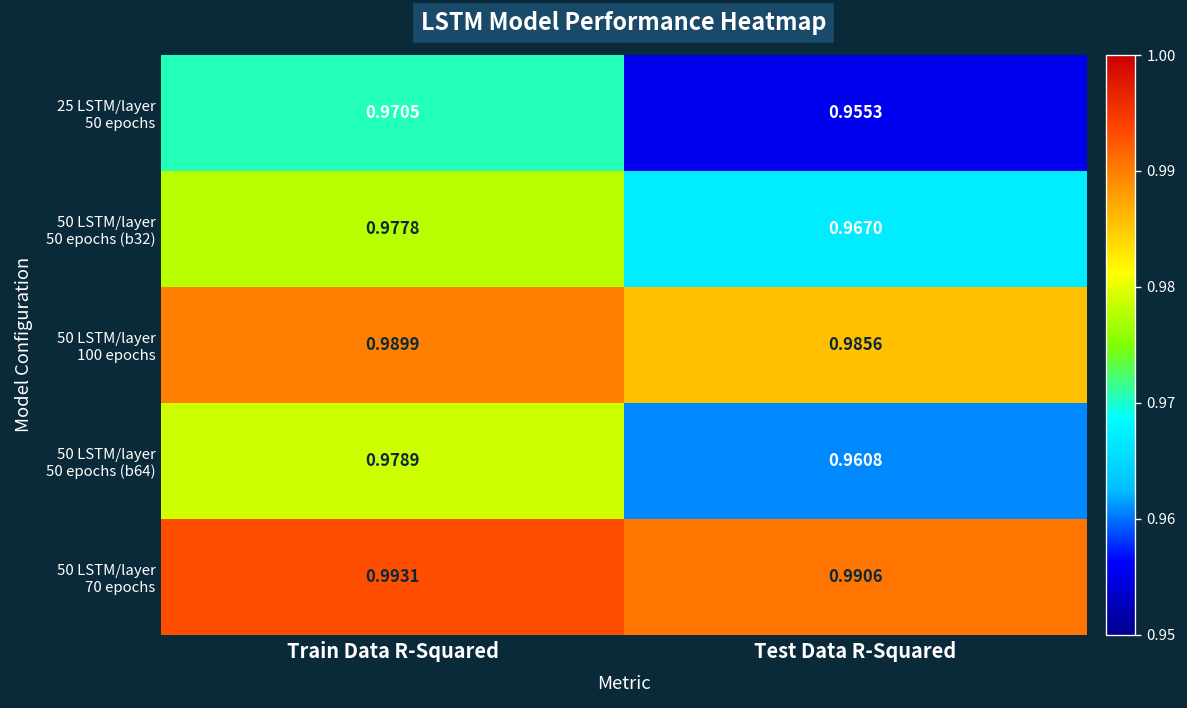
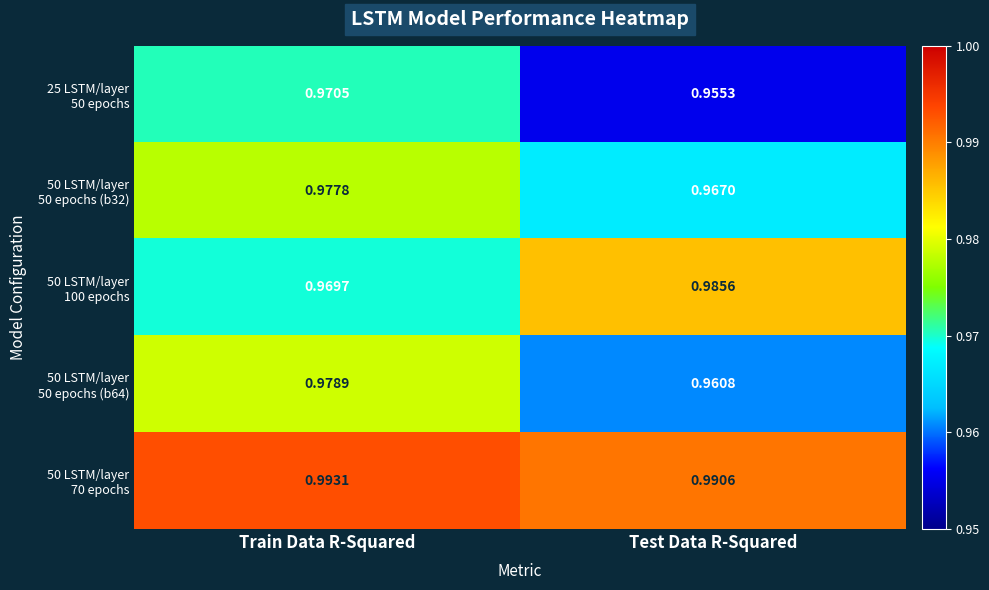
50 LSTM/layer 100 epochs, Train Data R-Squared: 0.9899 -> 0.9697
